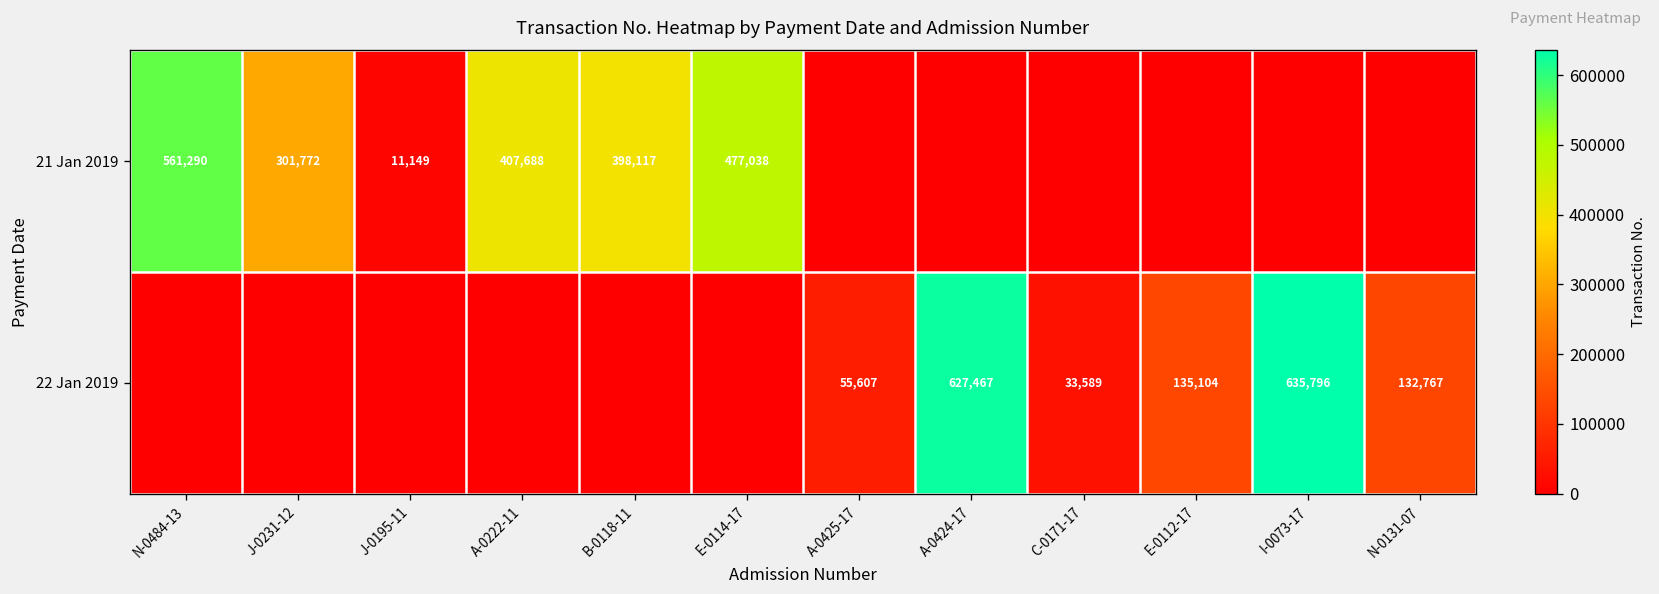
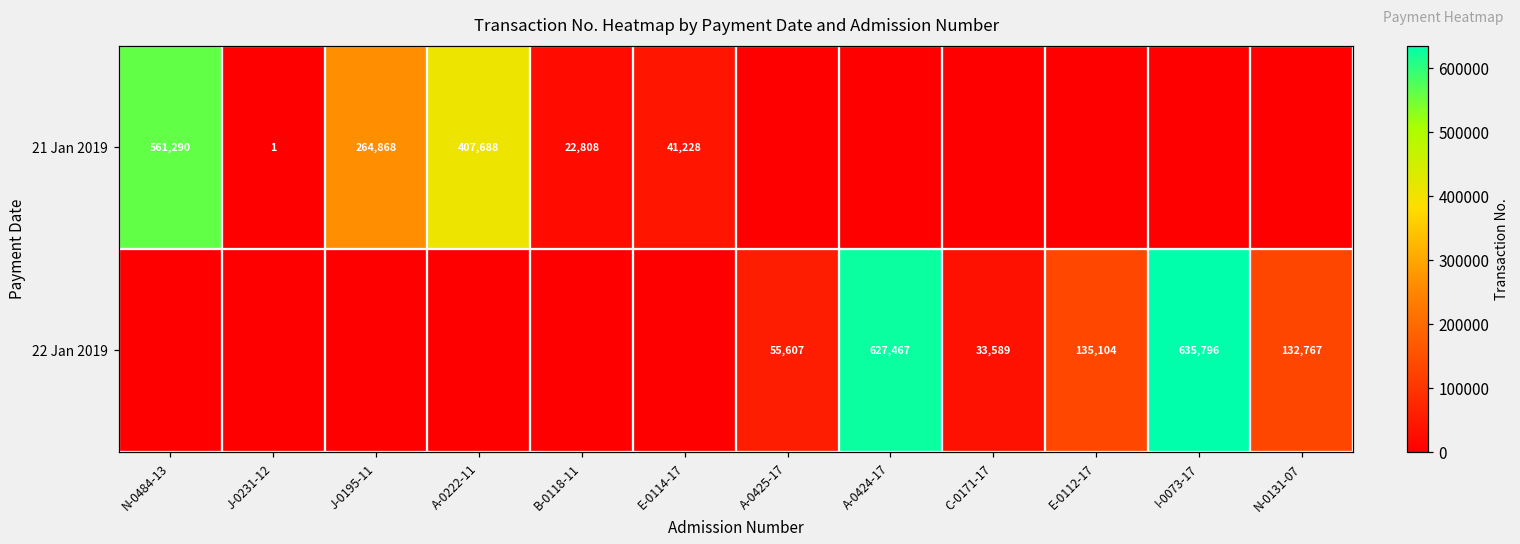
21 Jan 2019, J-0231-12: 301,772 -> 1
21 Jan 2019, J-0195-11: 11,149 -> 264,868
21 Jan 2019, B-0118-11: 398,117 -> 22,808
21 Jan 2019, E-0114-17: 477,038 -> 41,228
